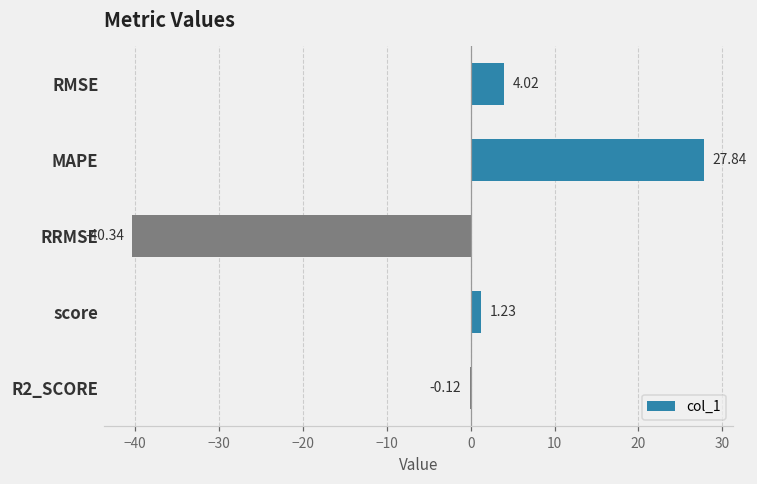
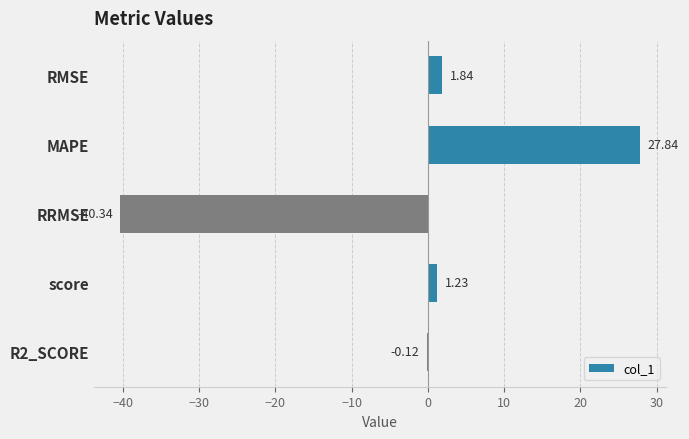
RMSE: 4.02 -> 1.84
